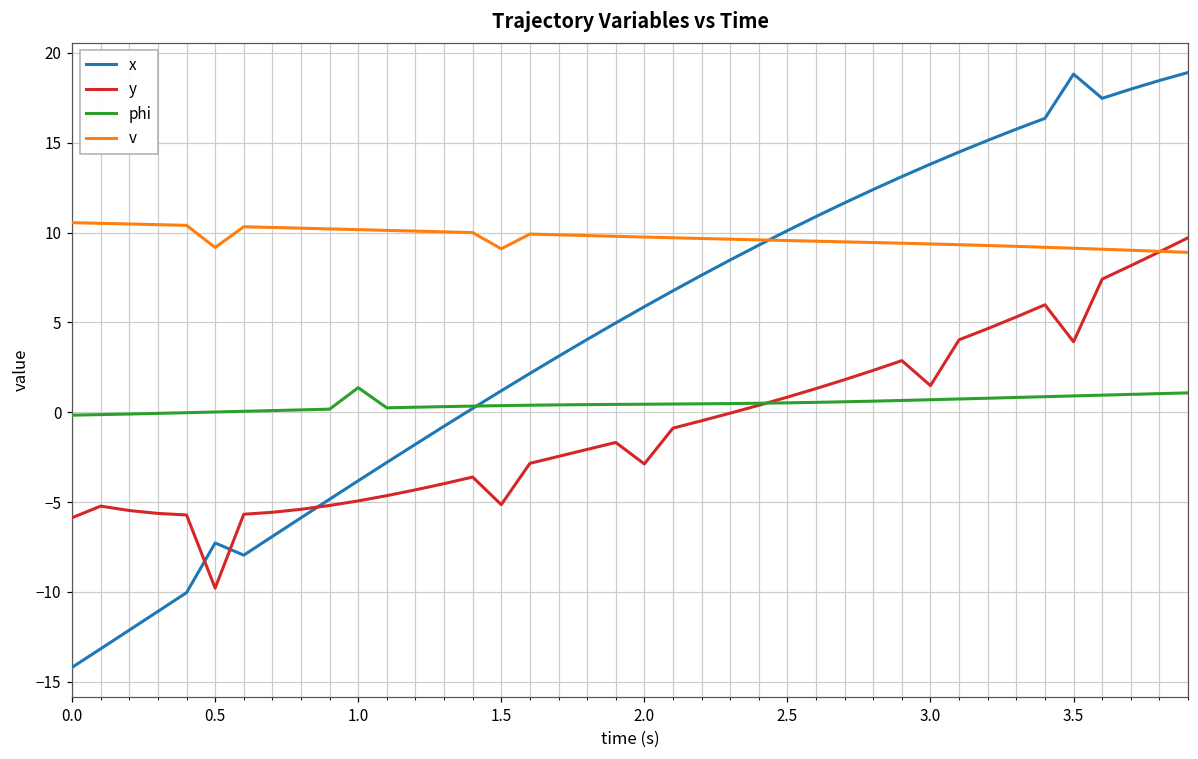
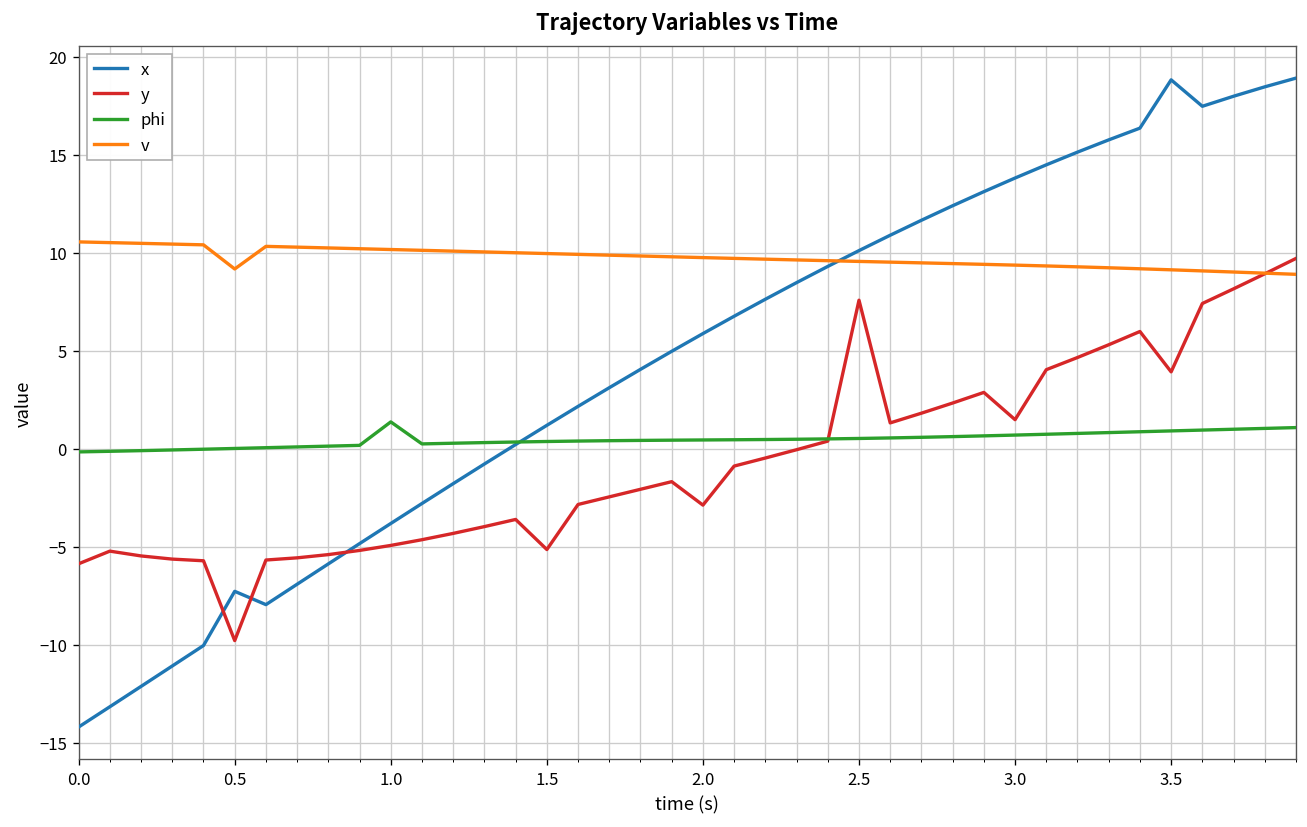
v, 1.5: 9.1 -> 10.0
y, 2.5: 0.8 -> 7.6
